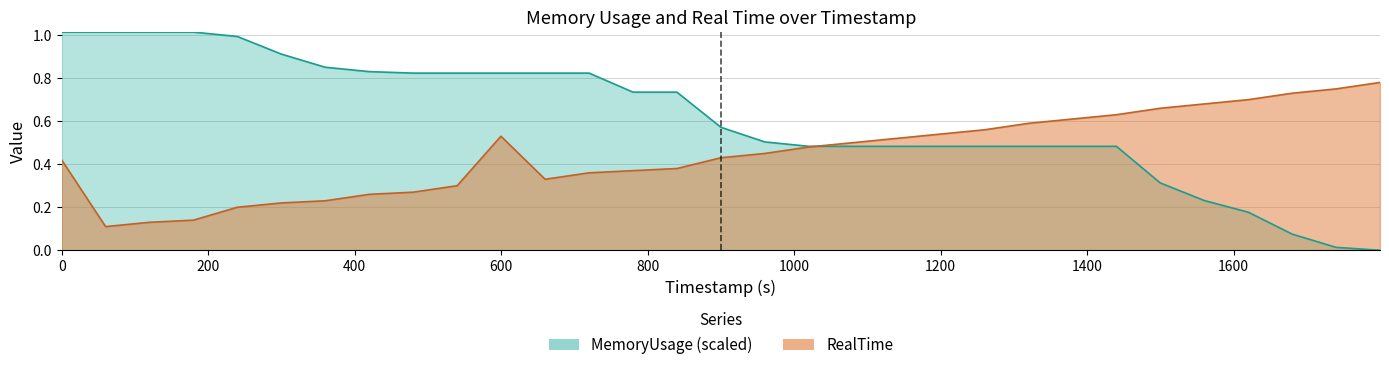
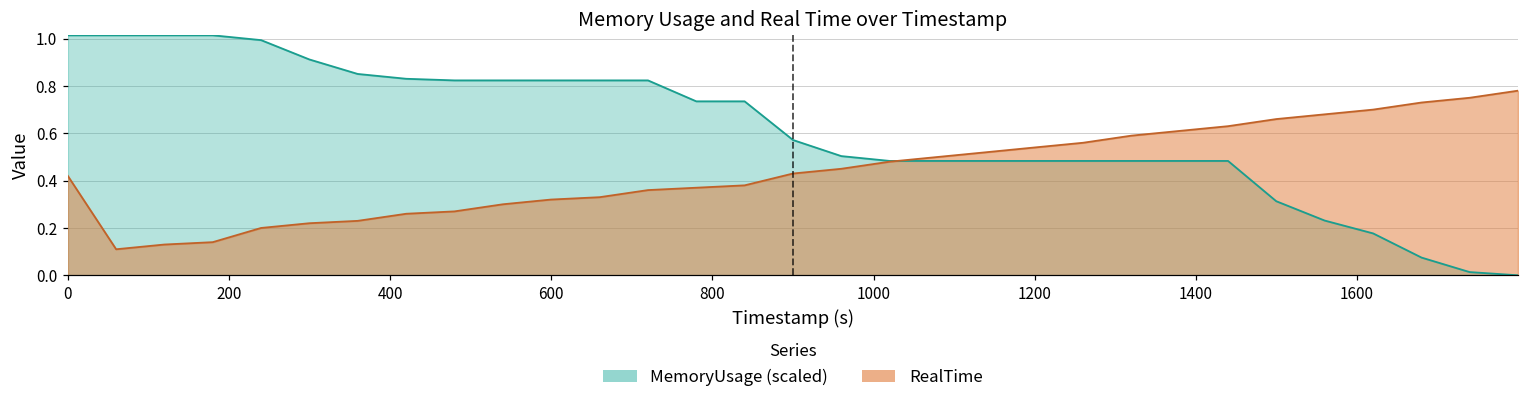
RealTime, 600: 0.53 -> 0.32
